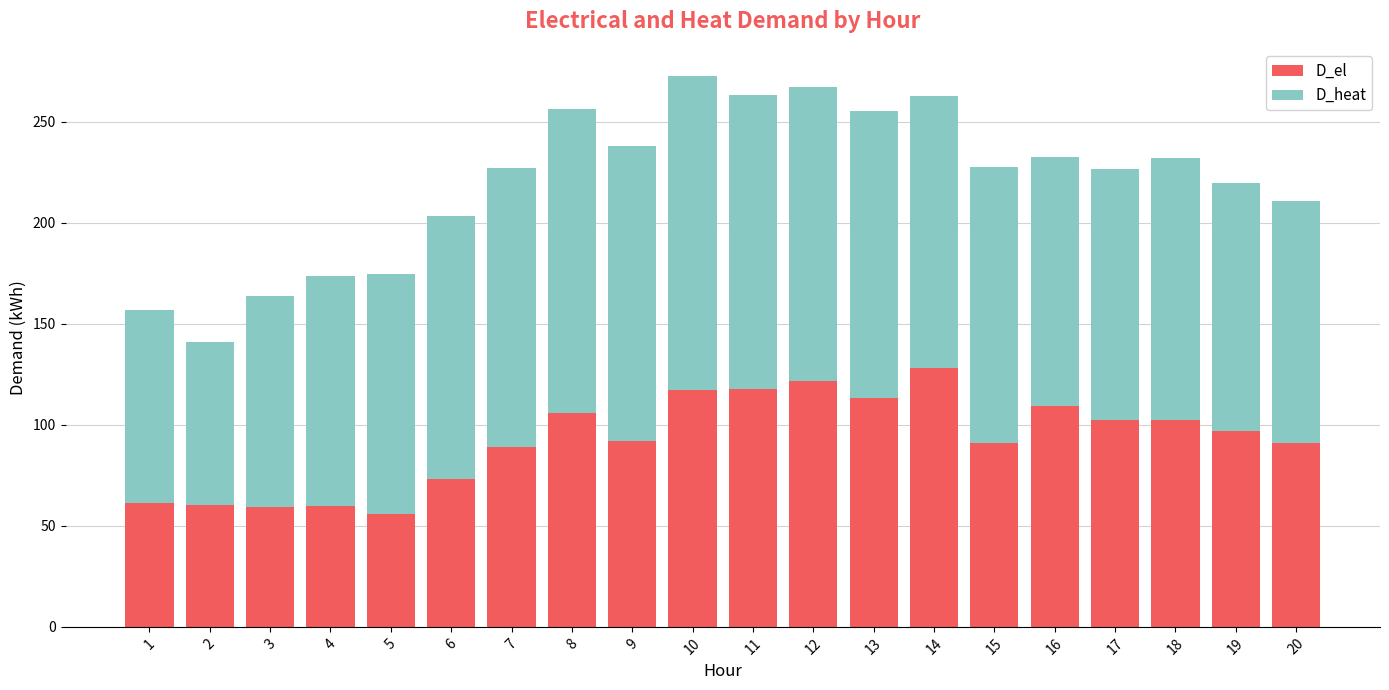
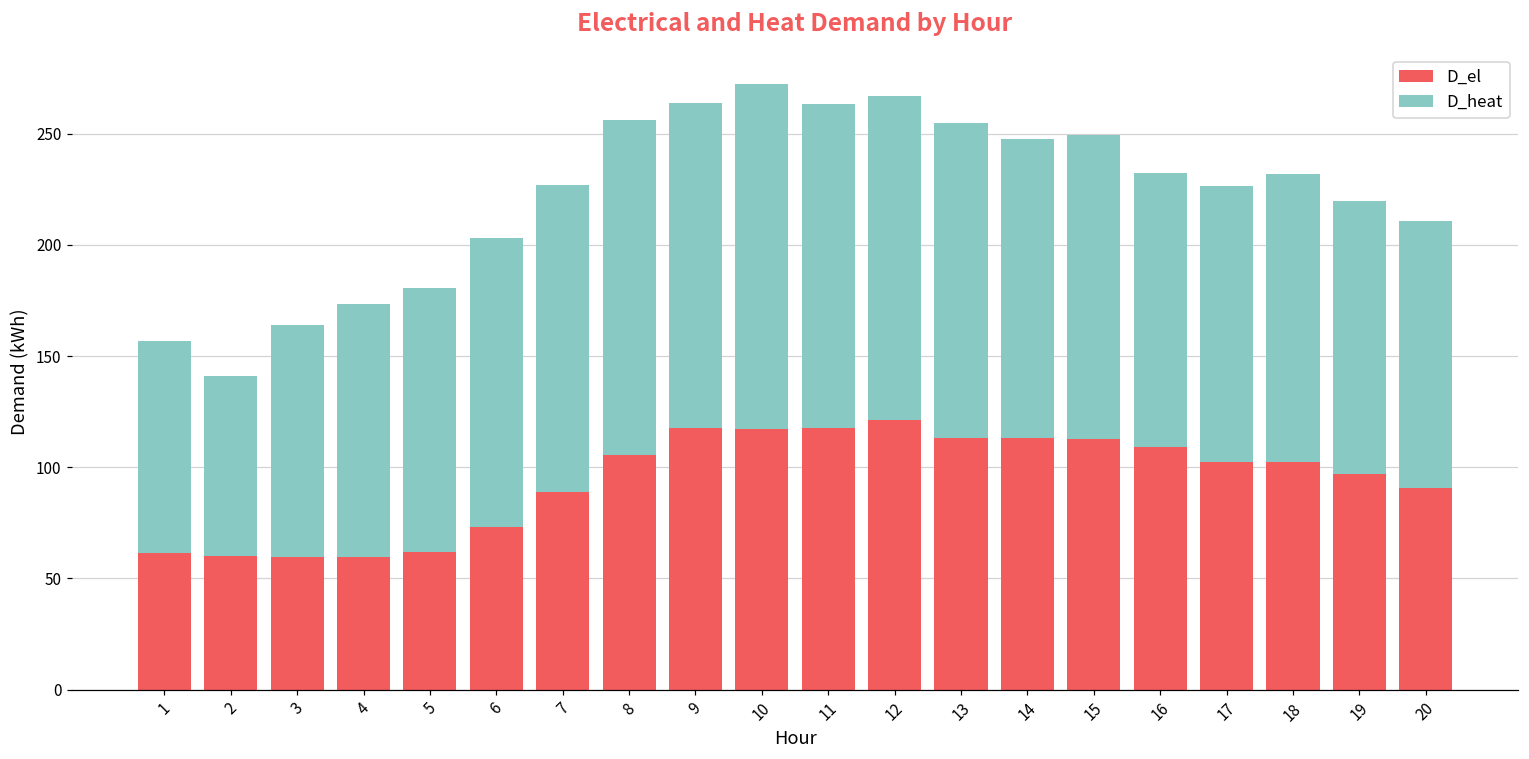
D_el, 5: 56 -> 62
D_el, 9: 92 -> 118
D_el, 14: 128 -> 113
D_el, 15: 91 -> 113
